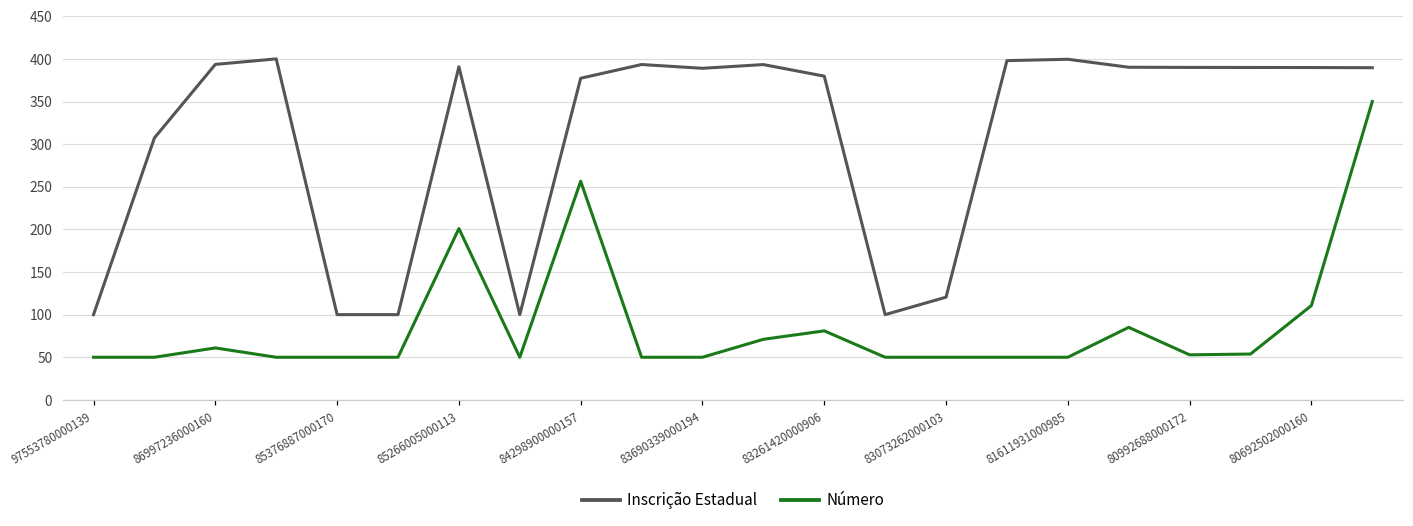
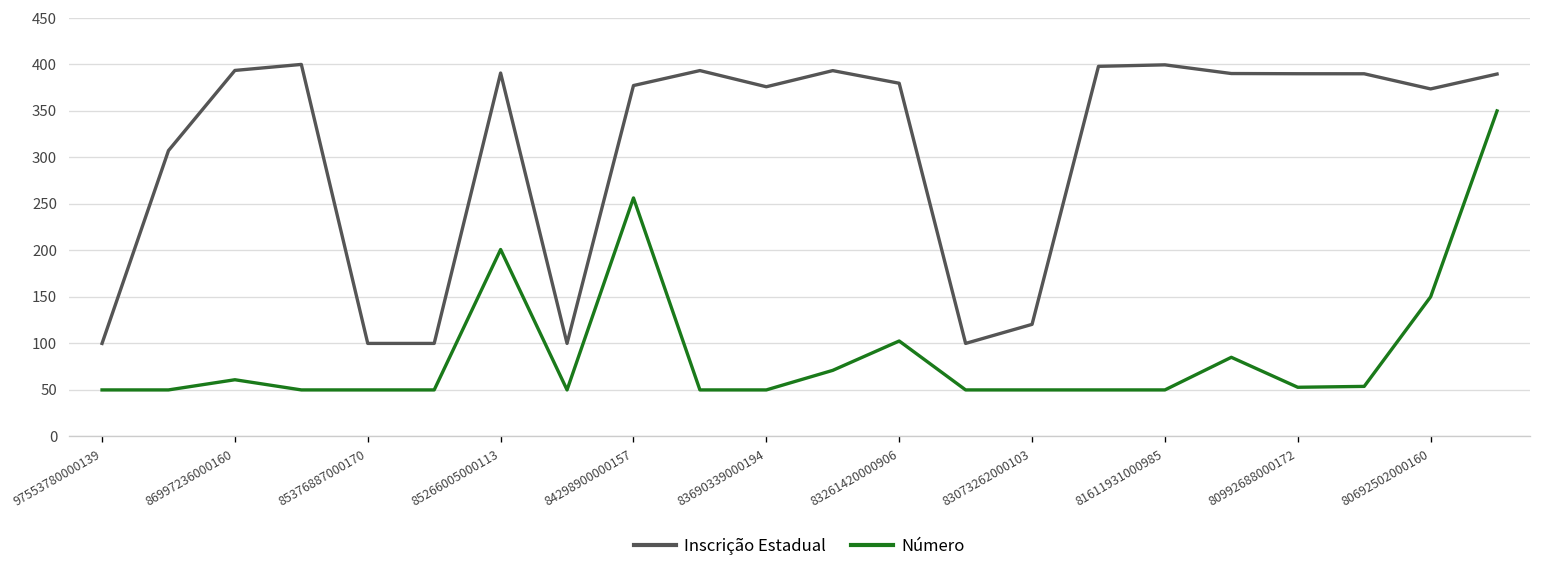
Inscrição Estadual, 83690339000194: 390 -> 380
Número, 83261420000906: 80 -> 100
Inscrição Estadual, 80692502000160: 390 -> 370
Número, 80692502000160: 110 -> 150
